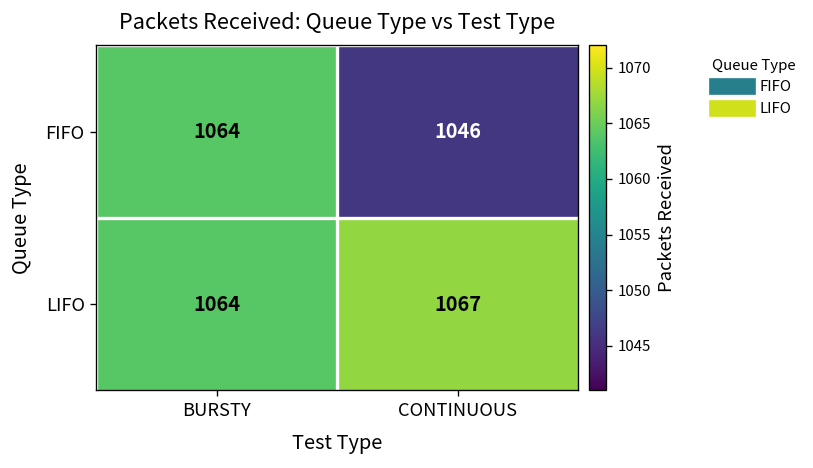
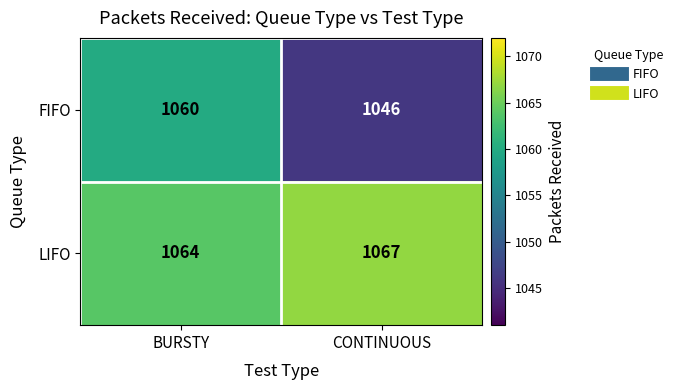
FIFO, BURSTY: 1064 -> 1060
